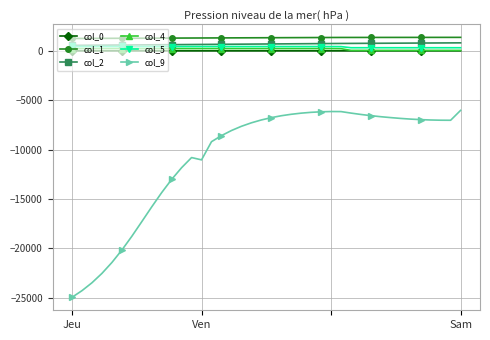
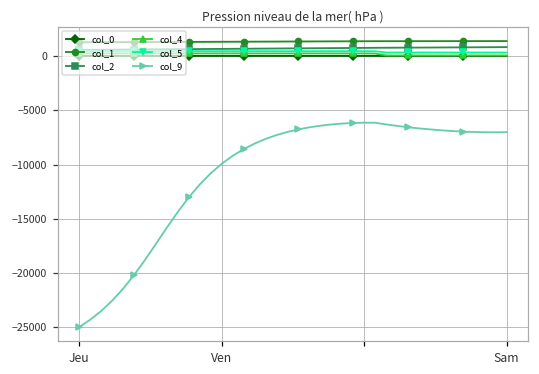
col_9, Ven: -11000 -> -10000
col_9, Sam: -6000 -> -7000
